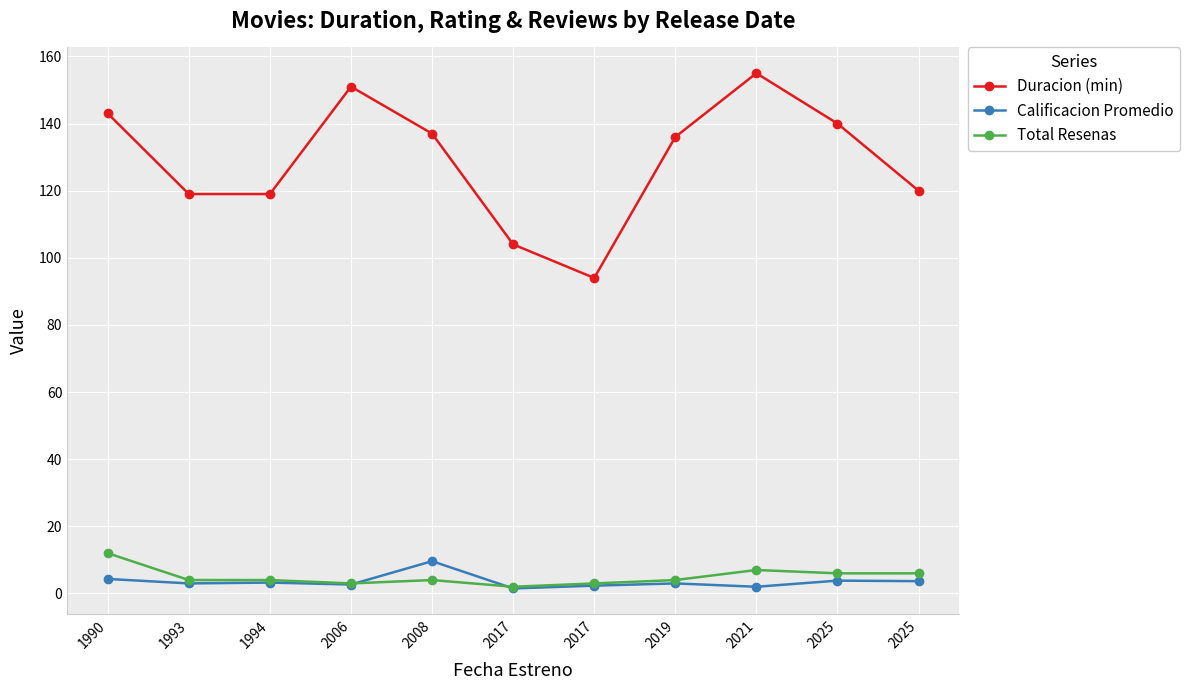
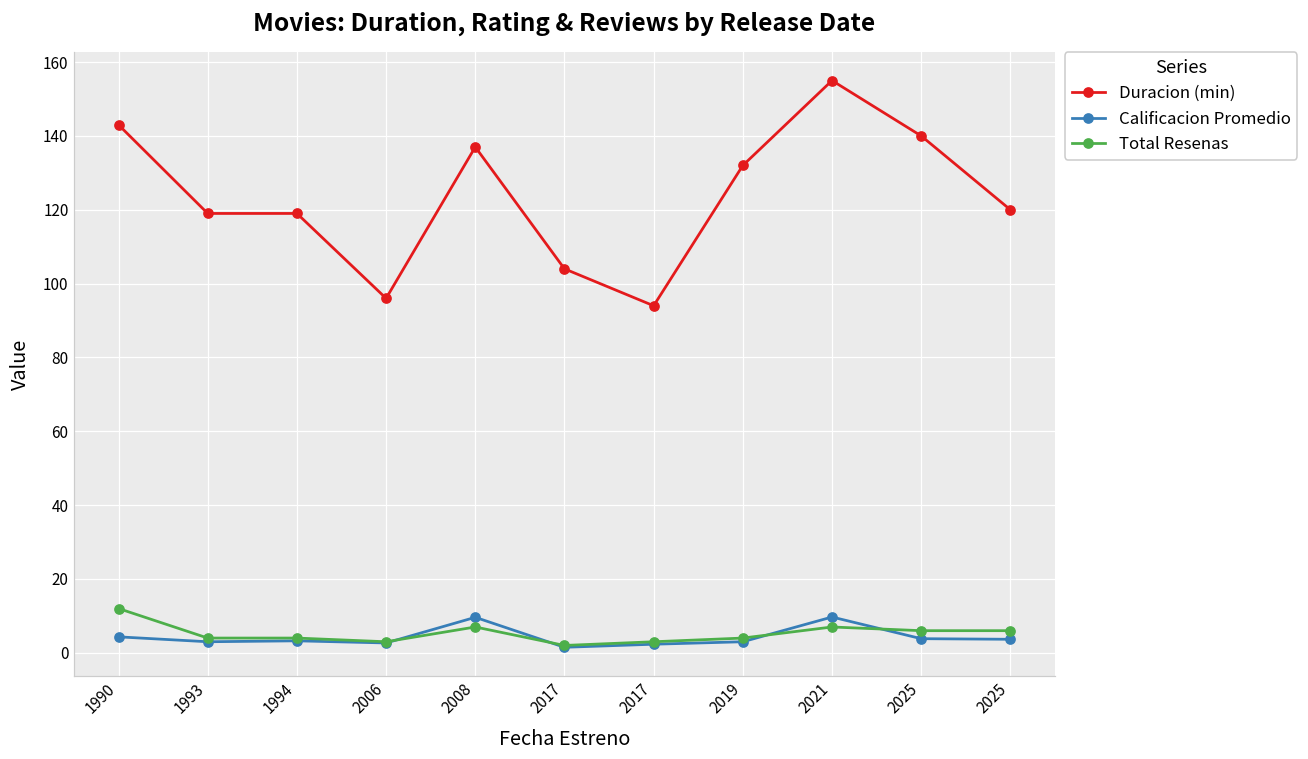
Duracion (min), 2006: 151 -> 96
Total Resenas, 2008: 4 -> 7
Duracion (min), 2019: 136 -> 132
Calificacion Promedio, 2021: 2 -> 10
